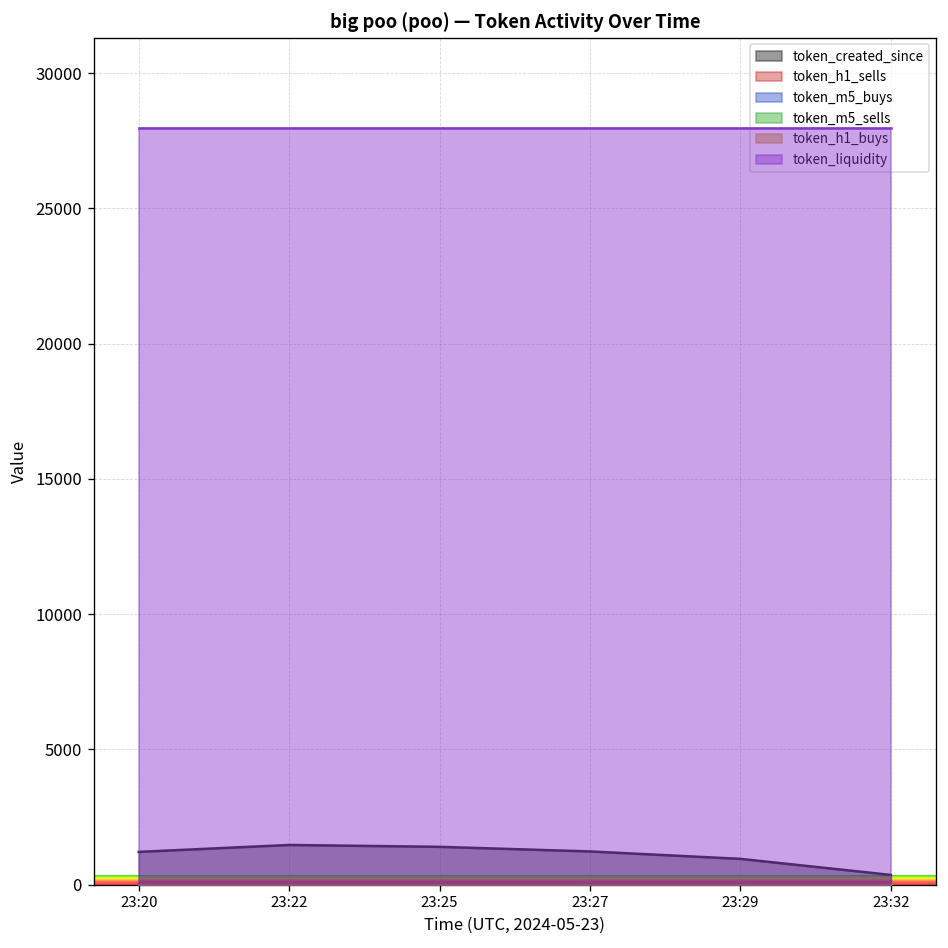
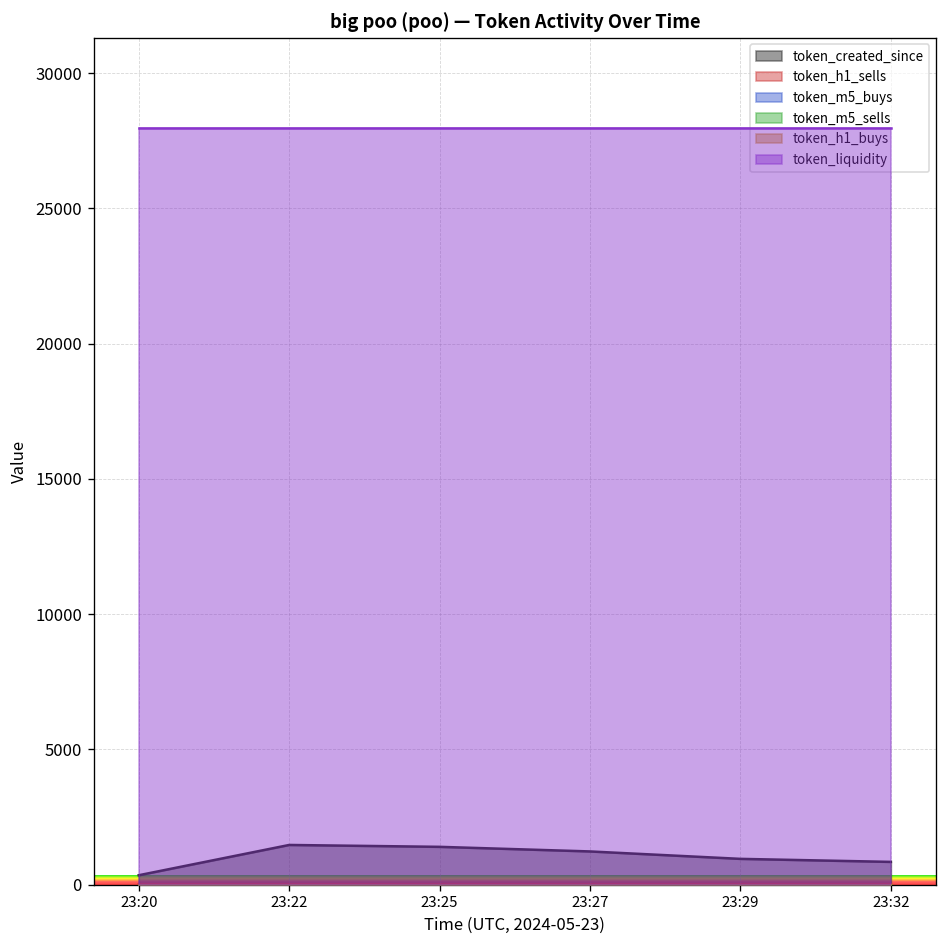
token_created_since, 23:20: 1200 -> 300
token_created_since, 23:32: 400 -> 800
